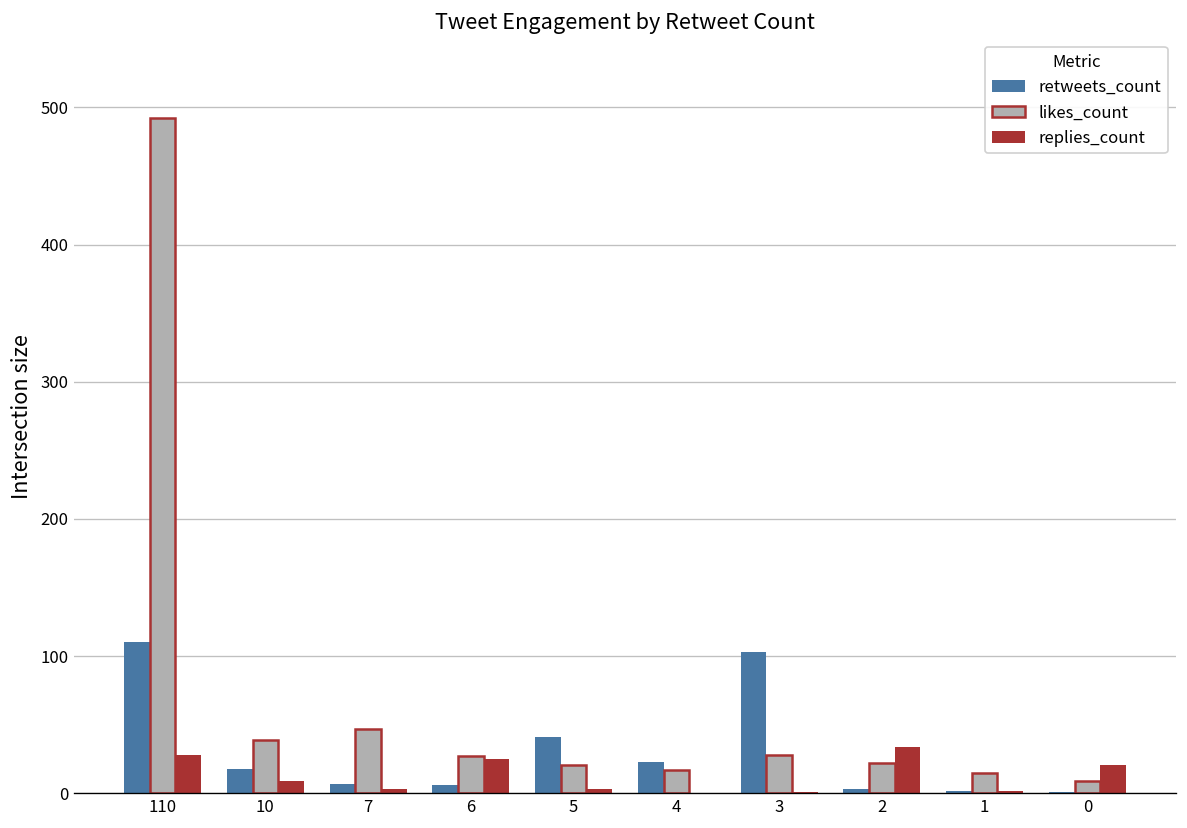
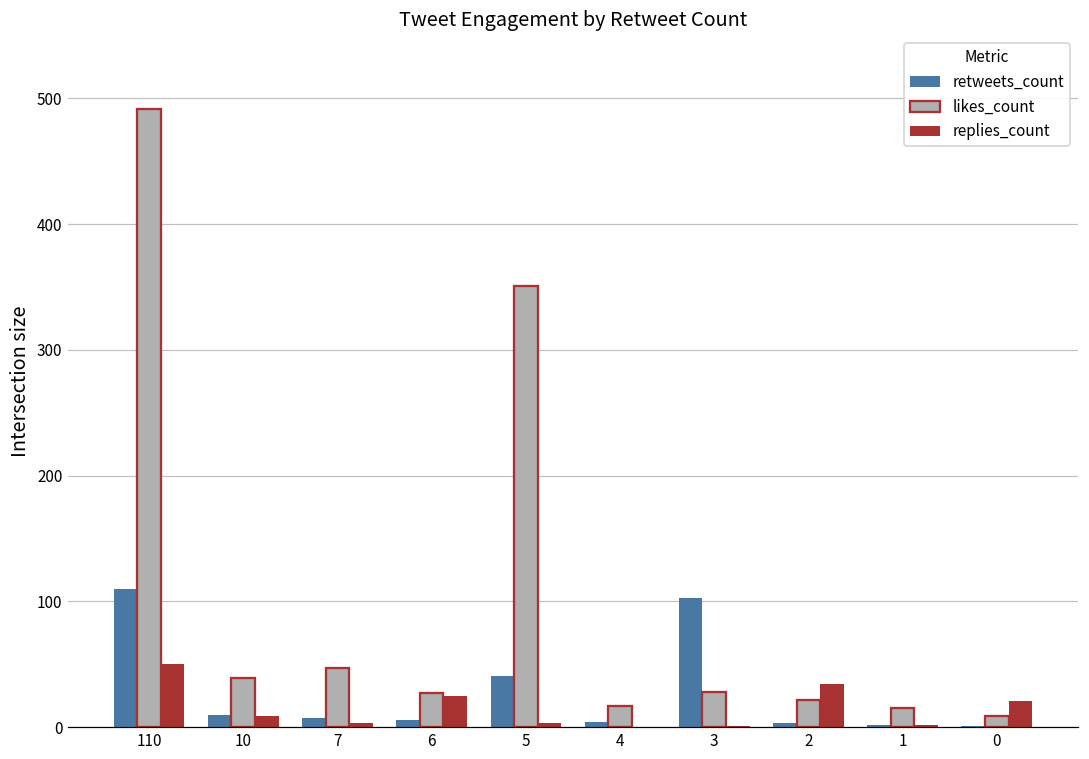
replies_count, 110: 28 -> 50
retweets_count, 10: 18 -> 10
likes_count, 5: 21 -> 351
retweets_count, 4: 23 -> 4
